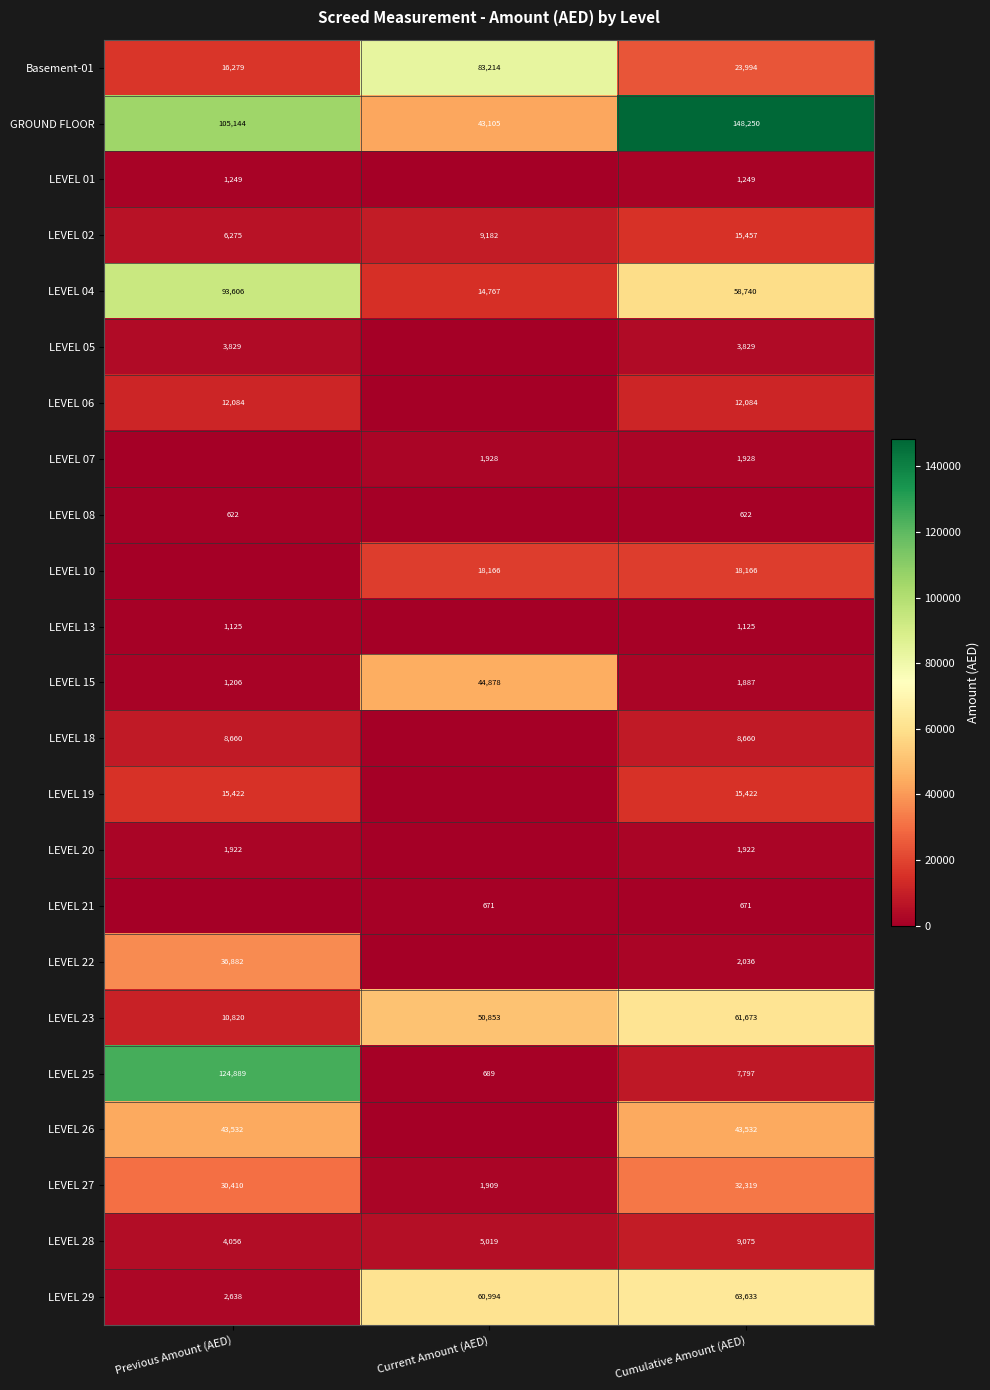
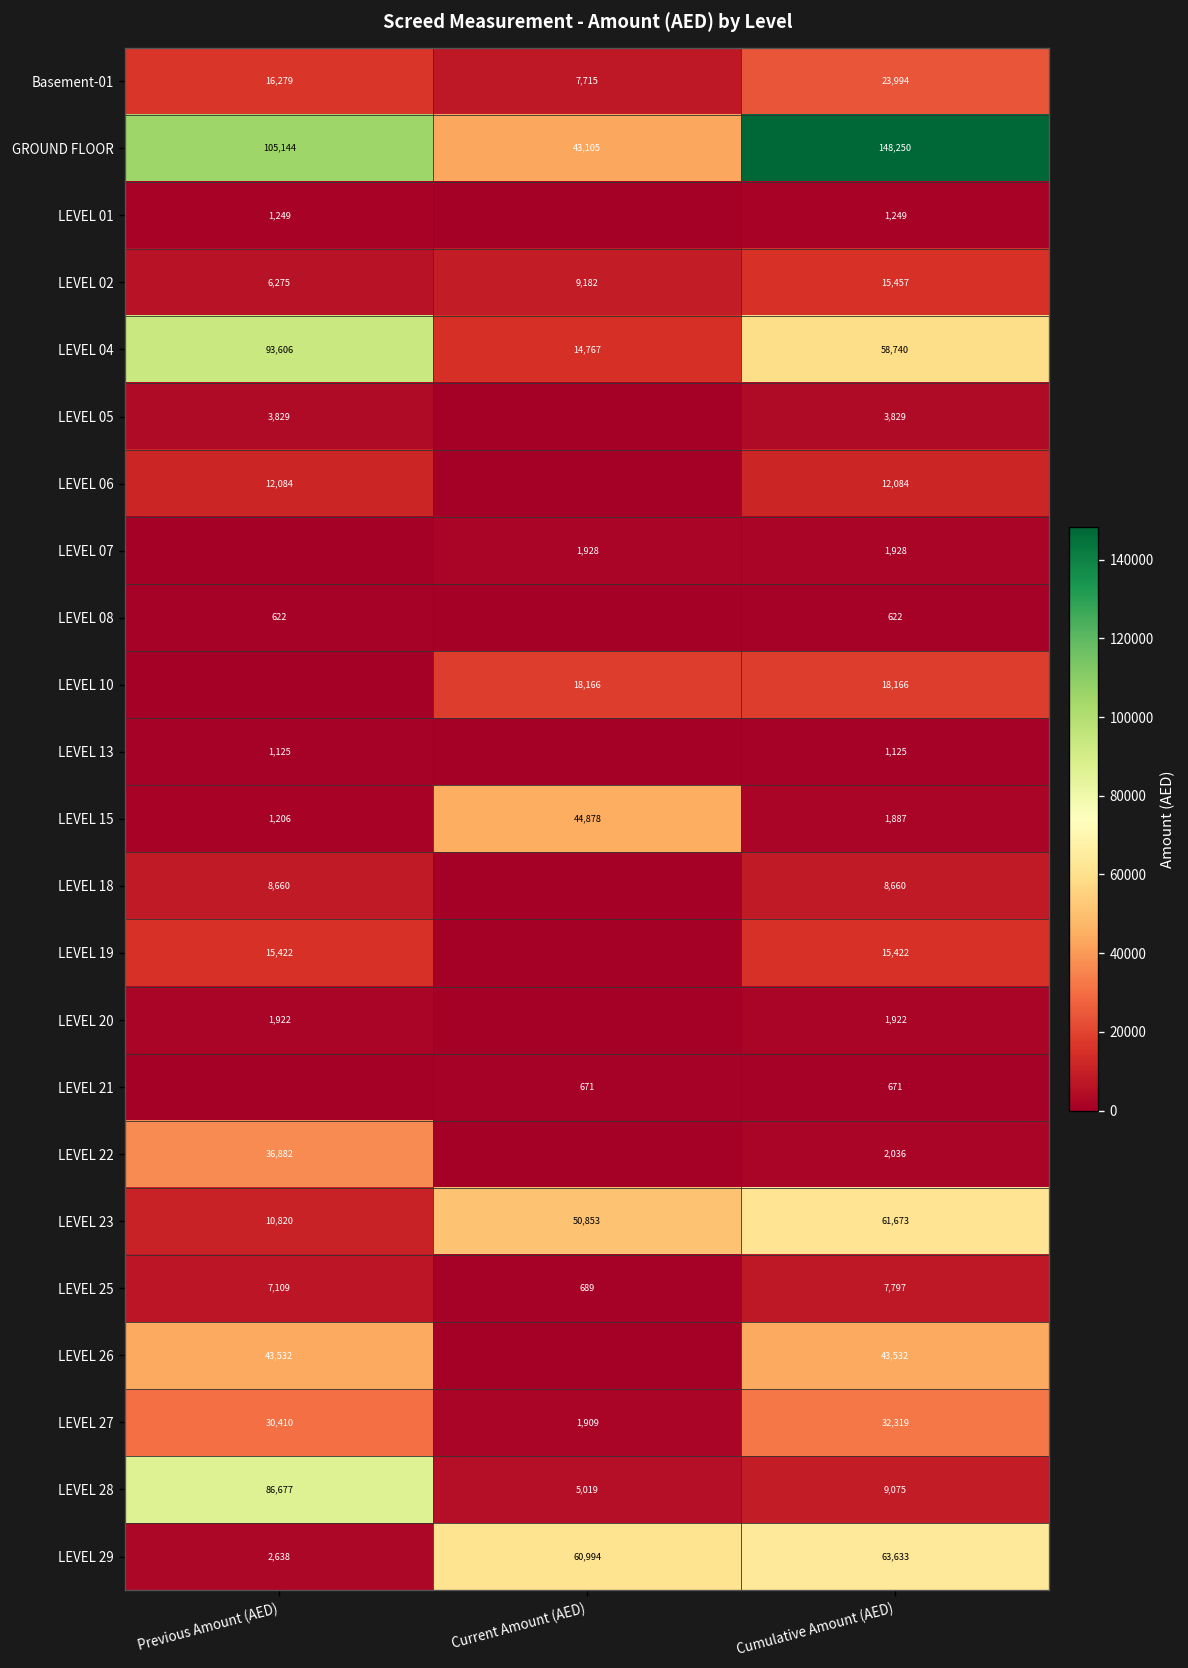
Basement-01, Current Amount (AED): 83,214 -> 7,715
LEVEL 25, Previous Amount (AED): 124,889 -> 7,109
LEVEL 28, Previous Amount (AED): 4,056 -> 86,677
